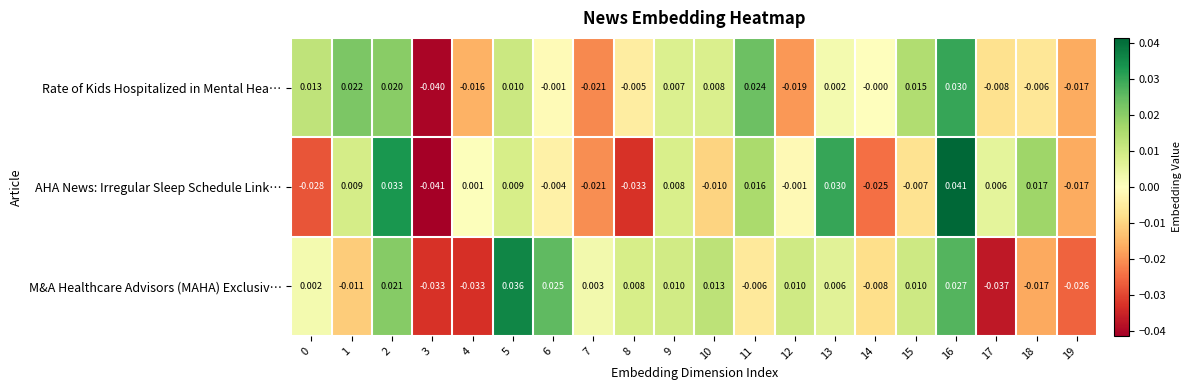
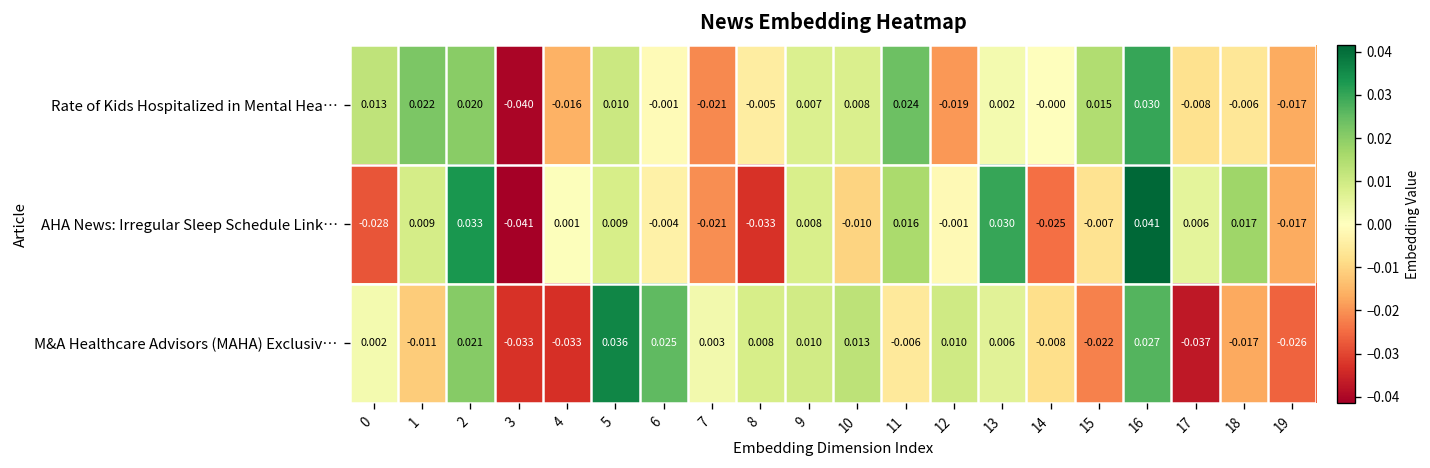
M&A Healthcare Advisors (MAHA) Exclusiv…, 15: 0.010 -> -0.022
